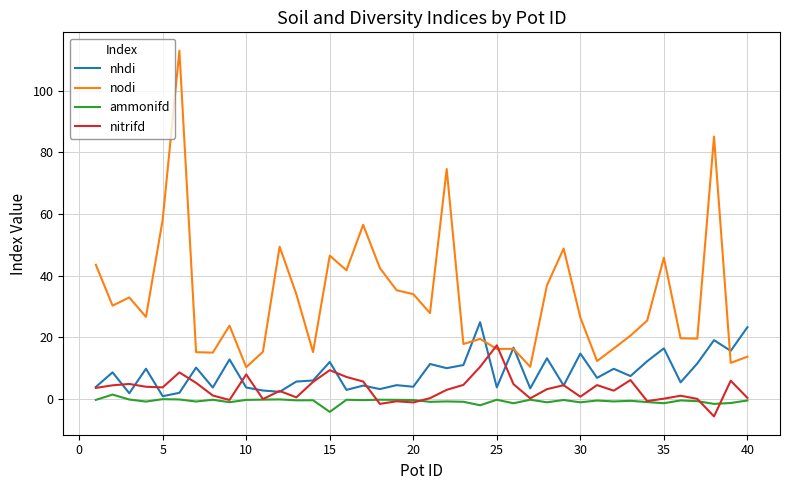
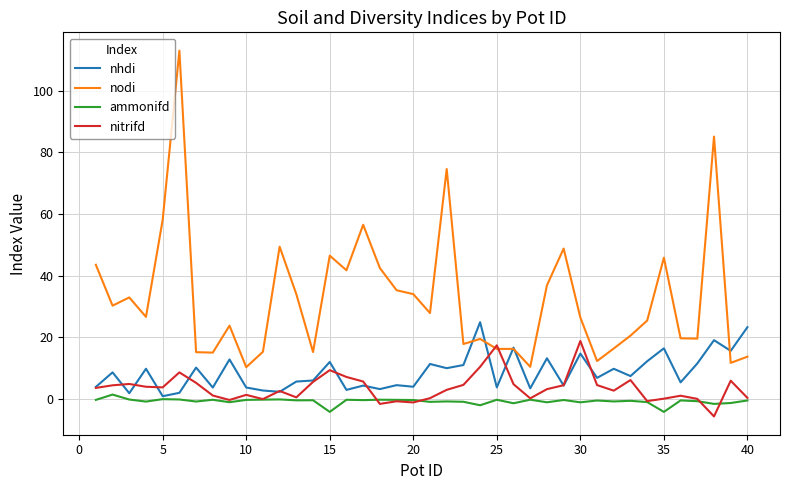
nitrifd, 10: 8 -> 1
nitrifd, 30: 1 -> 19
ammonifd, 35: -1 -> -4
